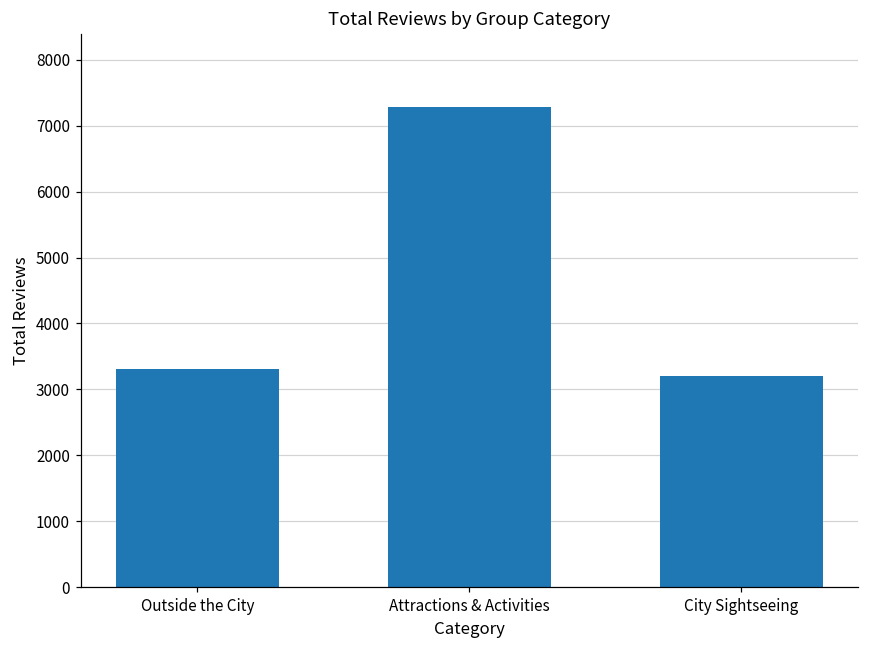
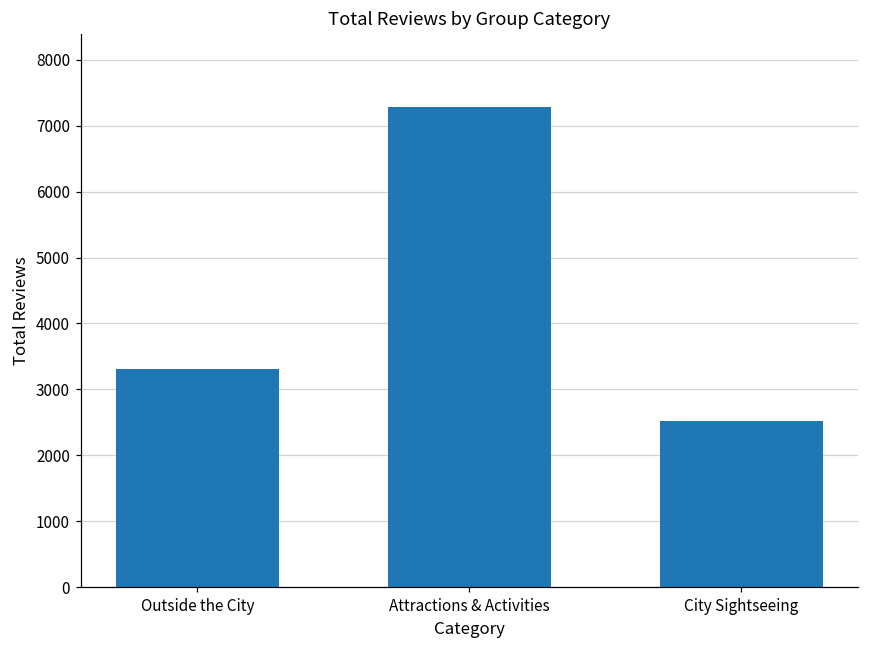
City Sightseeing: 3200 -> 2500
